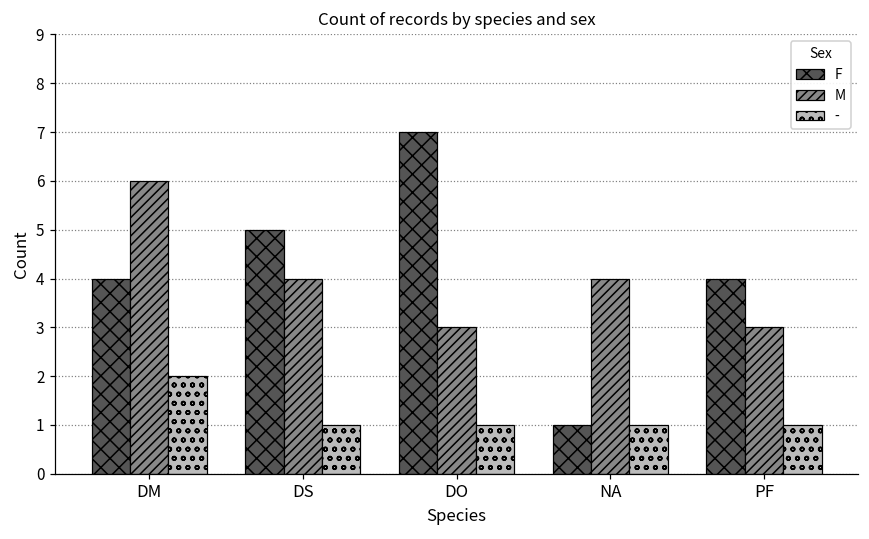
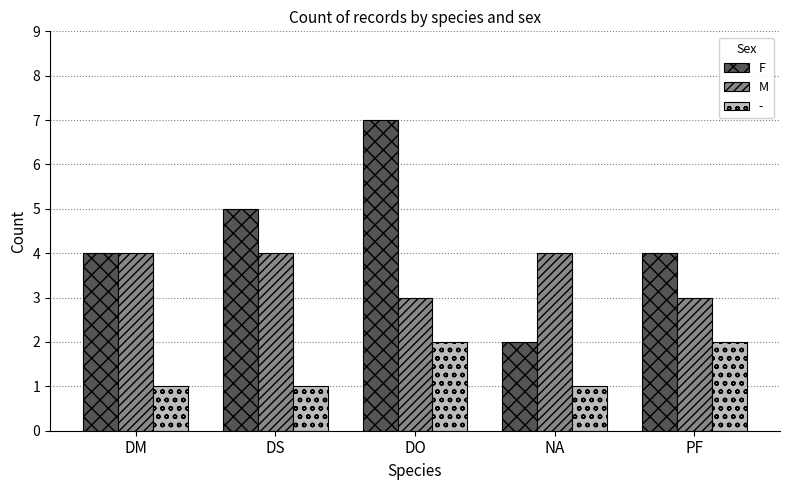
M, DM: 6 -> 4
-, DM: 2 -> 1
-, DO: 1 -> 2
F, NA: 1 -> 2
-, PF: 1 -> 2
